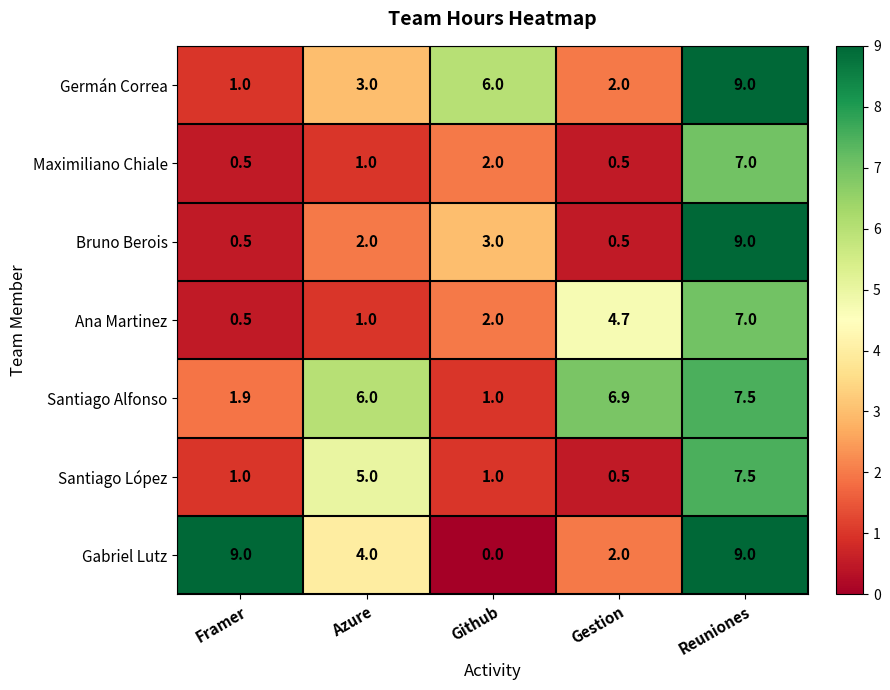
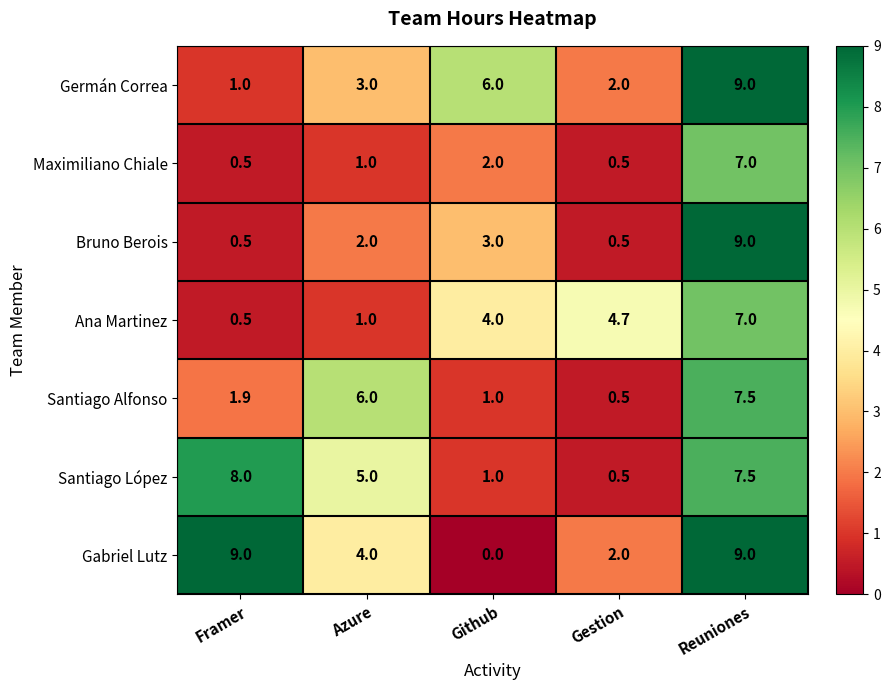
Ana Martinez, Github: 2.0 -> 4.0
Santiago Alfonso, Gestion: 6.9 -> 0.5
Santiago López, Framer: 1.0 -> 8.0
